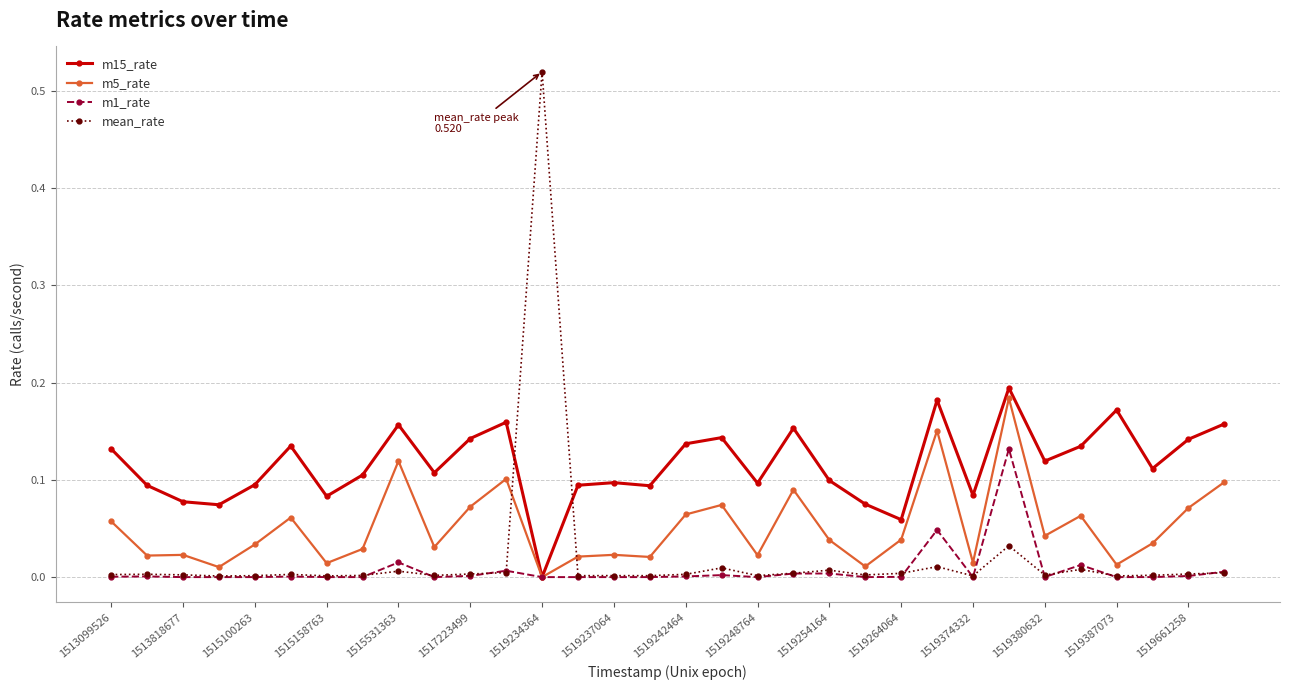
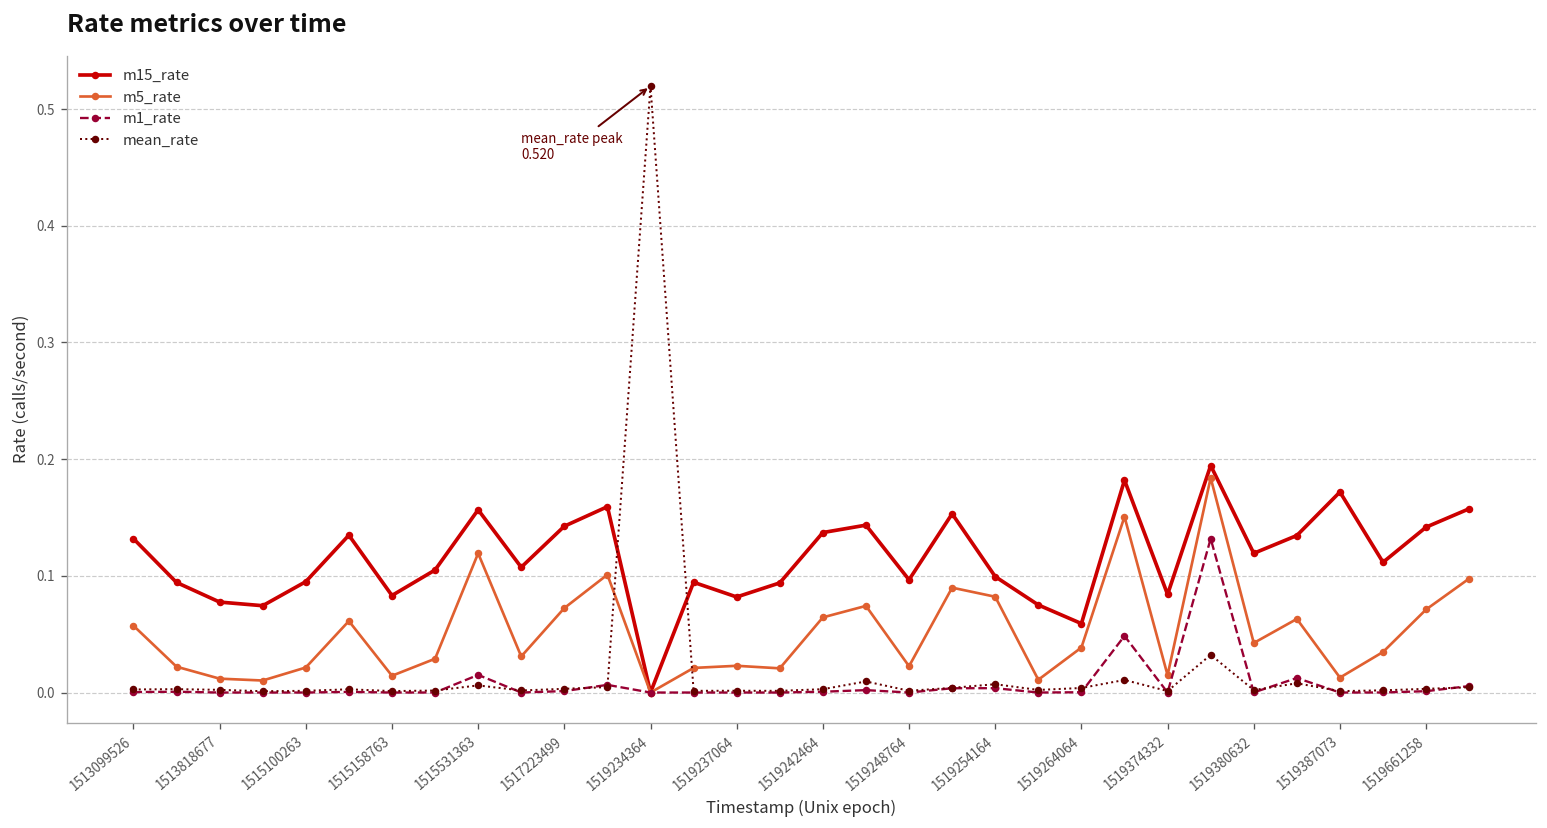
m5_rate, 1513818677: 0.02 -> 0.01
m5_rate, 1515100263: 0.03 -> 0.02
m15_rate, 1519237064: 0.10 -> 0.08
m5_rate, 1519254164: 0.04 -> 0.08
